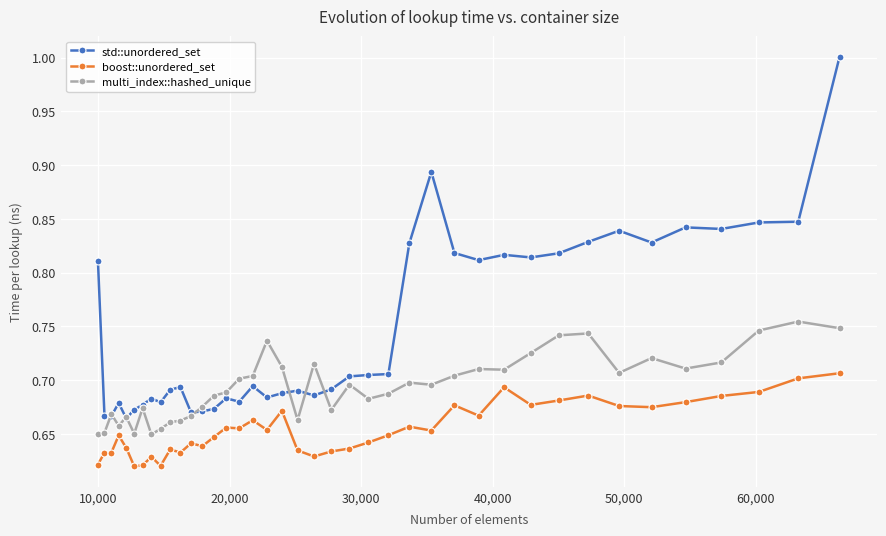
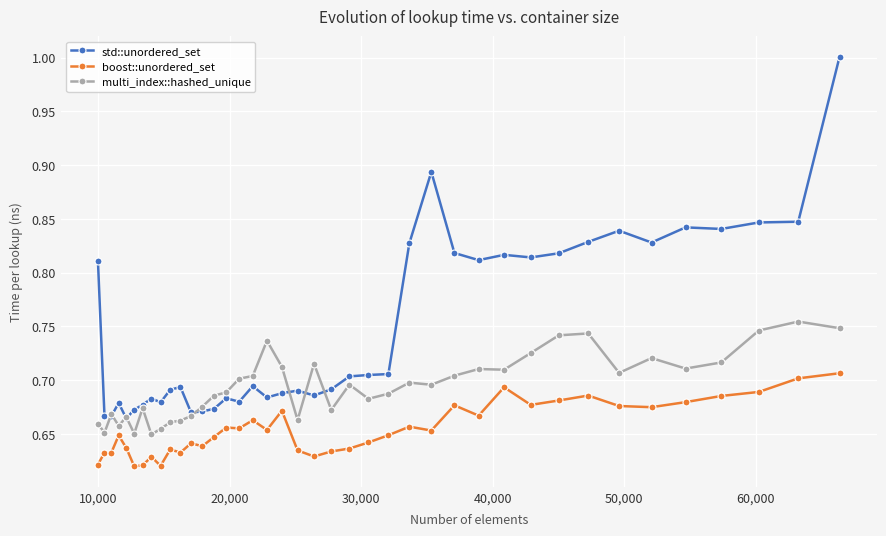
multi_index::hashed_unique, 10,000: 0.650 -> 0.659
